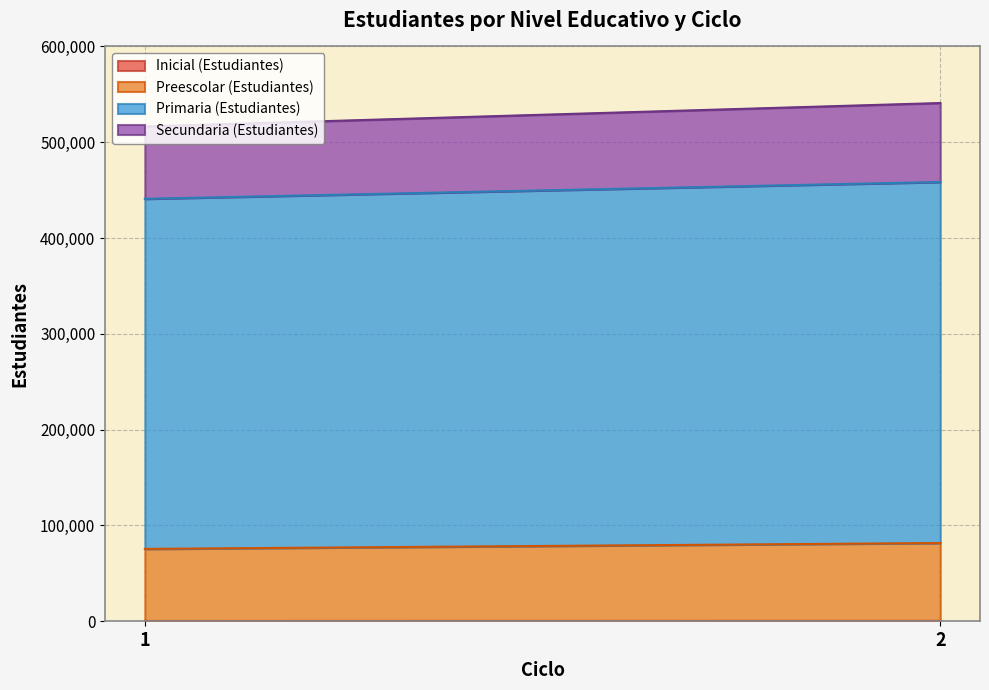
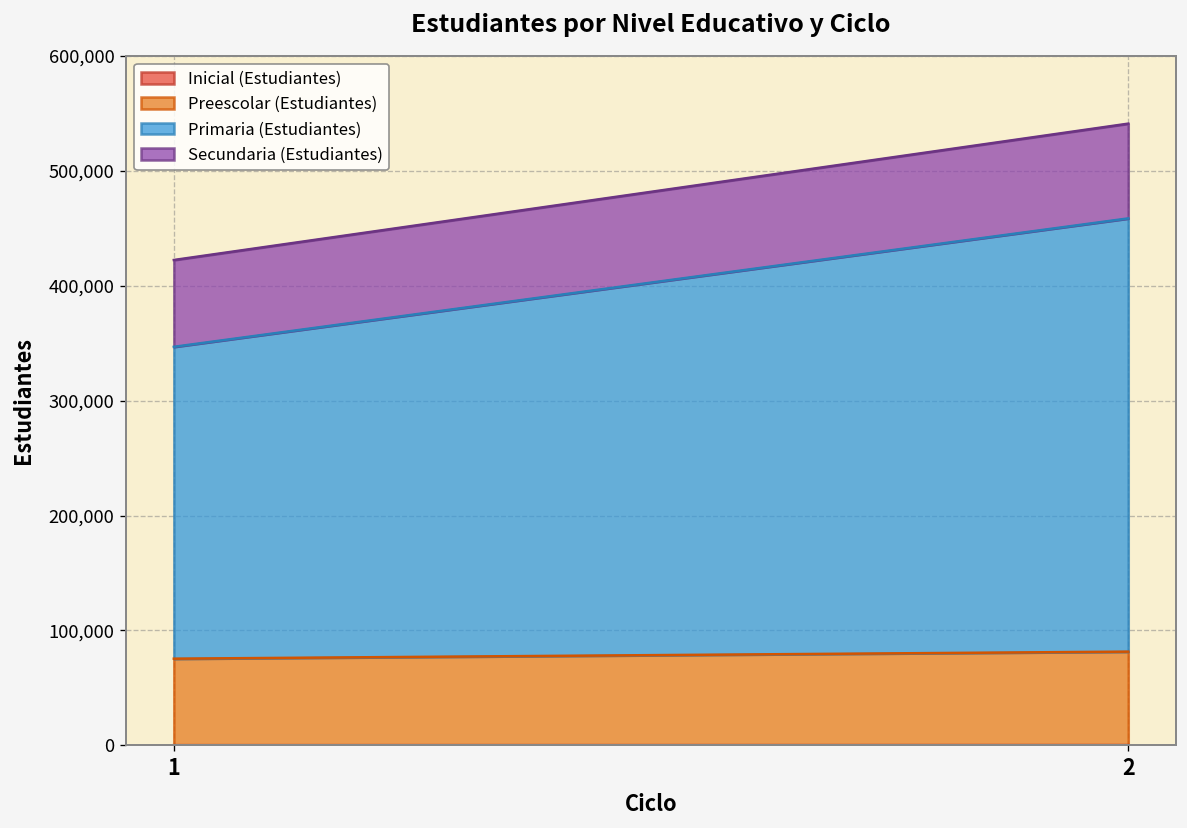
Primaria (Estudiantes), 1: 370,000 -> 270,000
